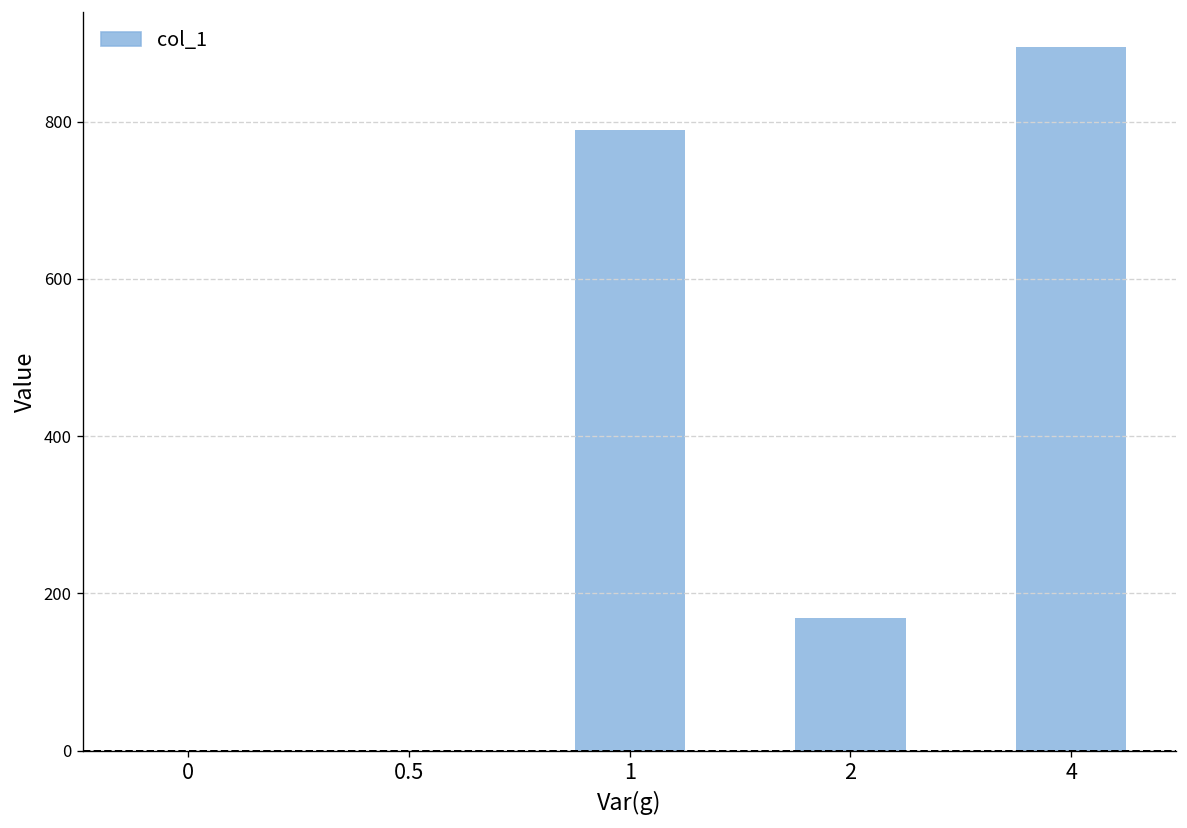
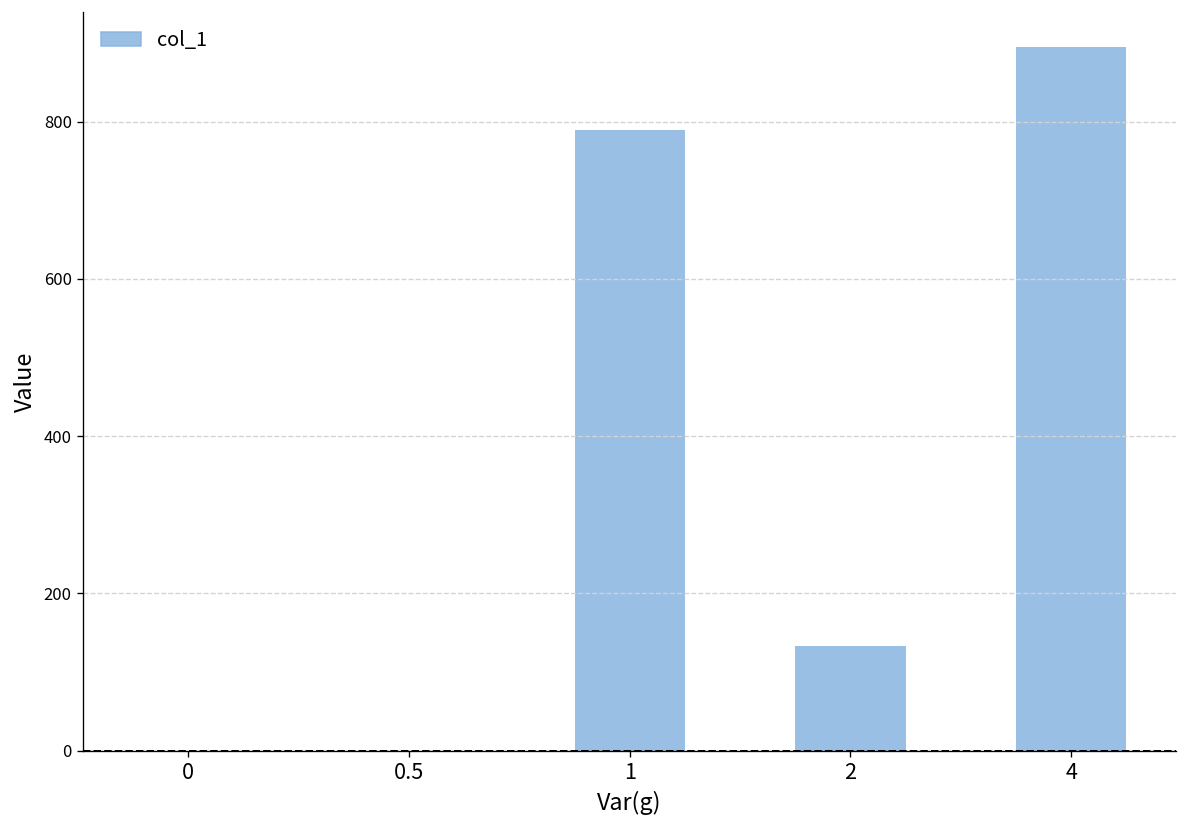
2: 170 -> 130
